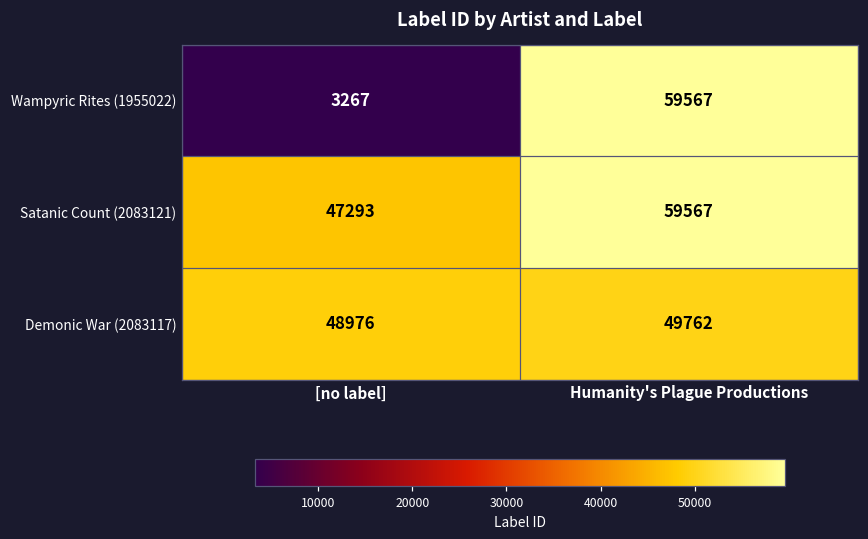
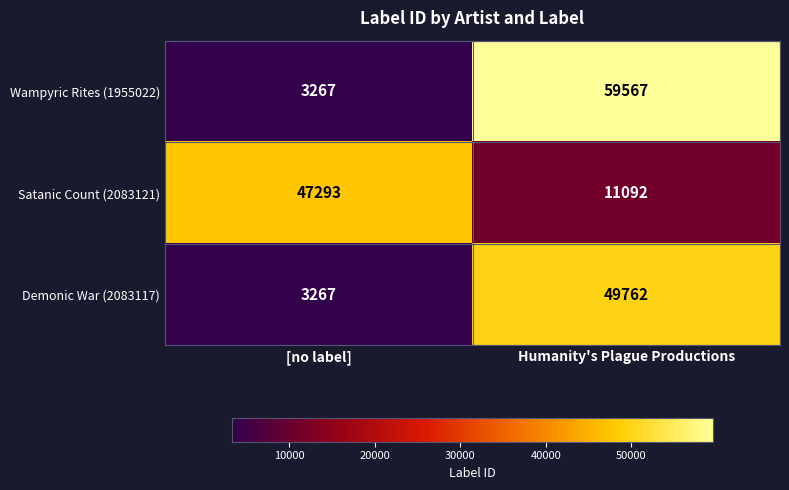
Satanic Count (2083121), Humanity's Plague Productions: 59567 -> 11092
Demonic War (2083117), [no label]: 48976 -> 3267
